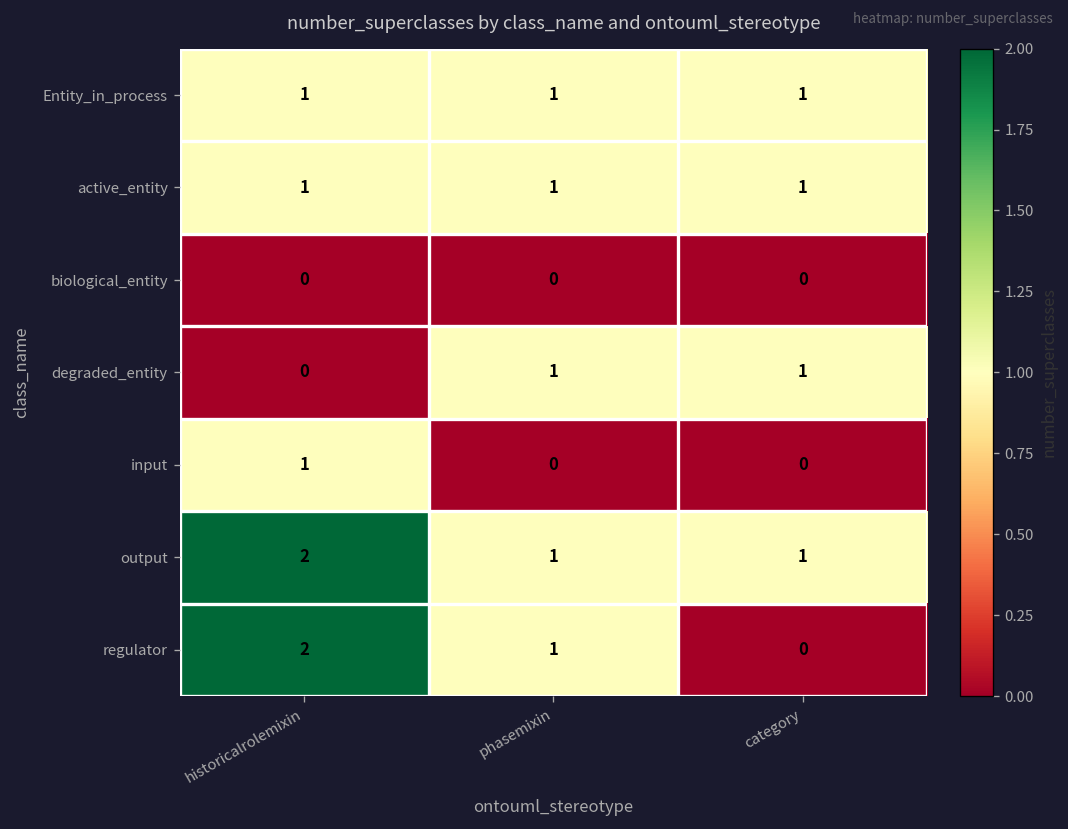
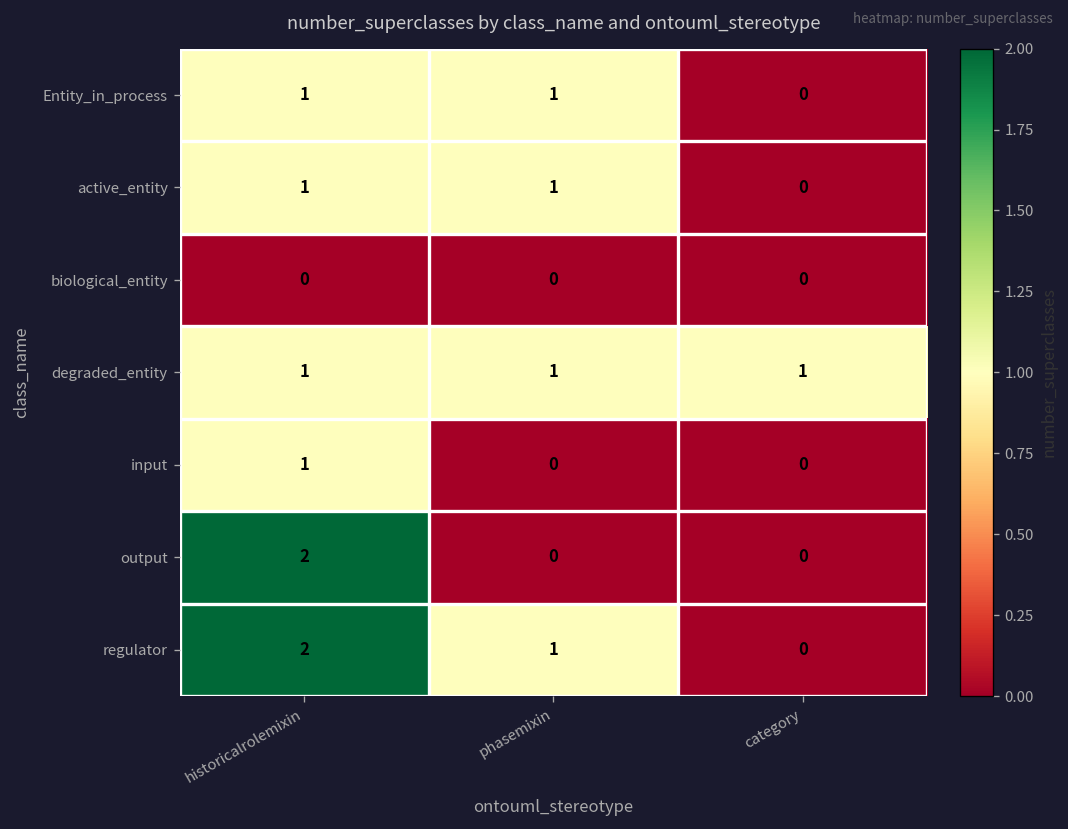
Entity_in_process, category: 1 -> 0
active_entity, category: 1 -> 0
degraded_entity, historicalrolemixin: 0 -> 1
output, phasemixin: 1 -> 0
output, category: 1 -> 0
